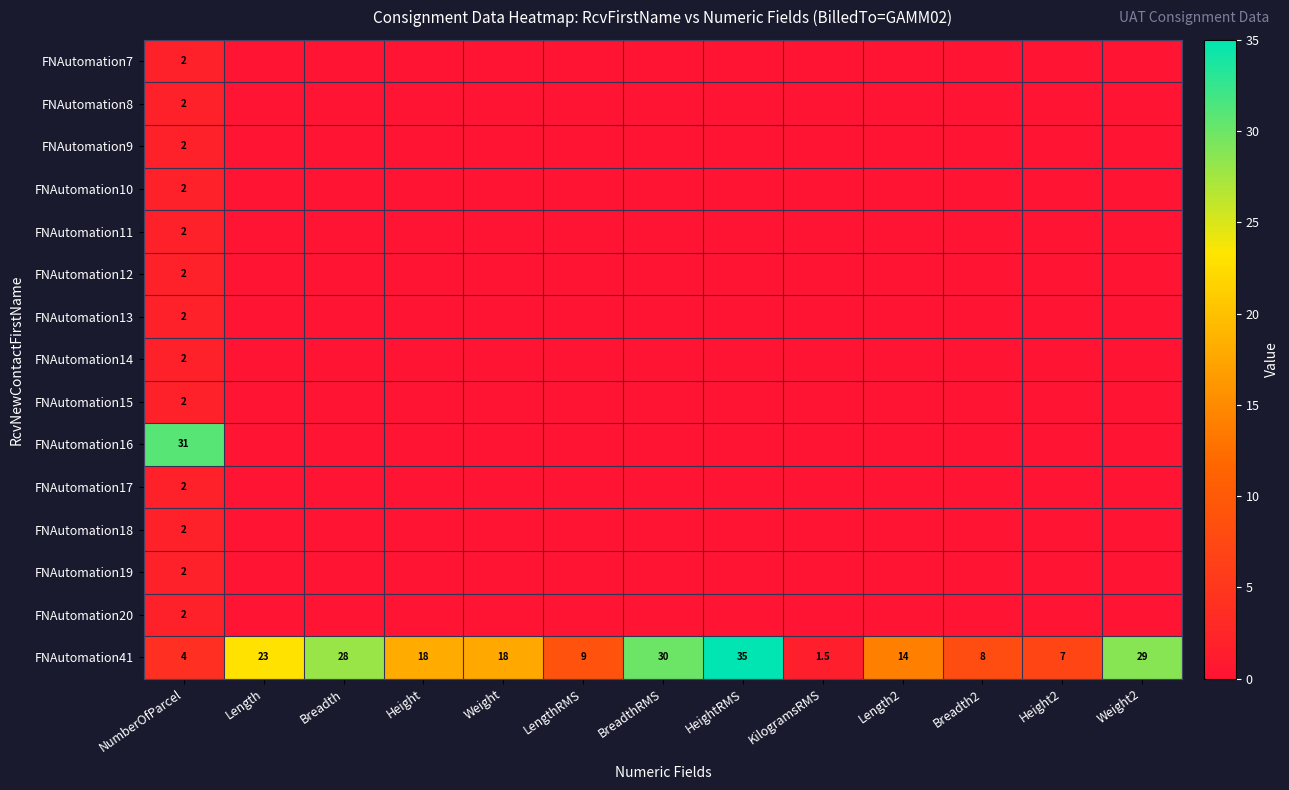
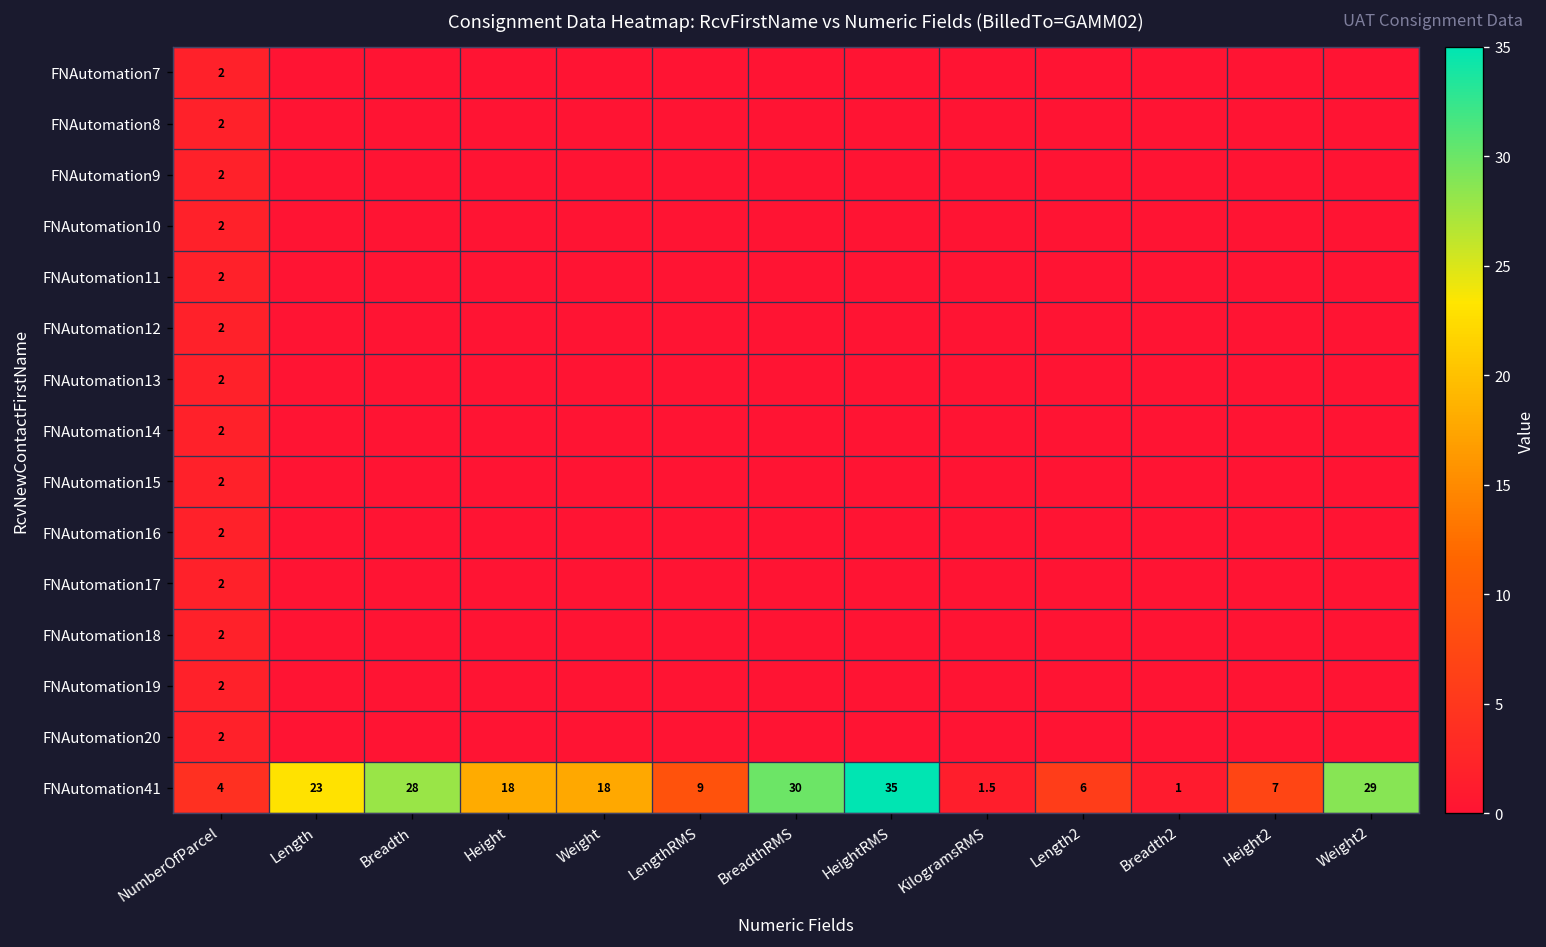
FNAutomation16, NumberOfParcel: 31 -> 2
FNAutomation41, Length2: 14 -> 6
FNAutomation41, Breadth2: 8 -> 1
